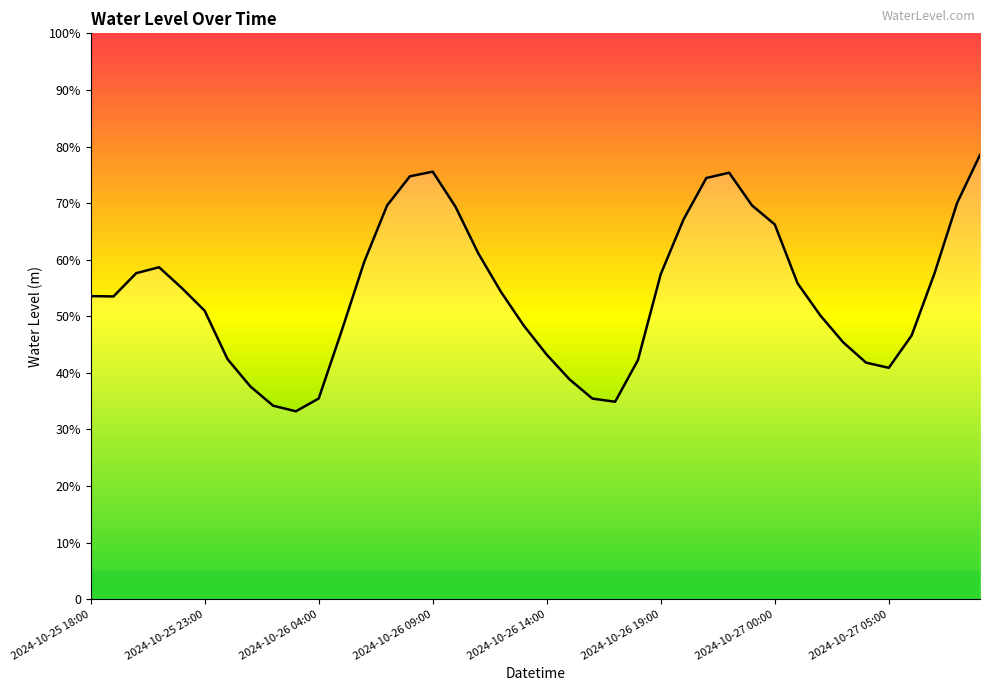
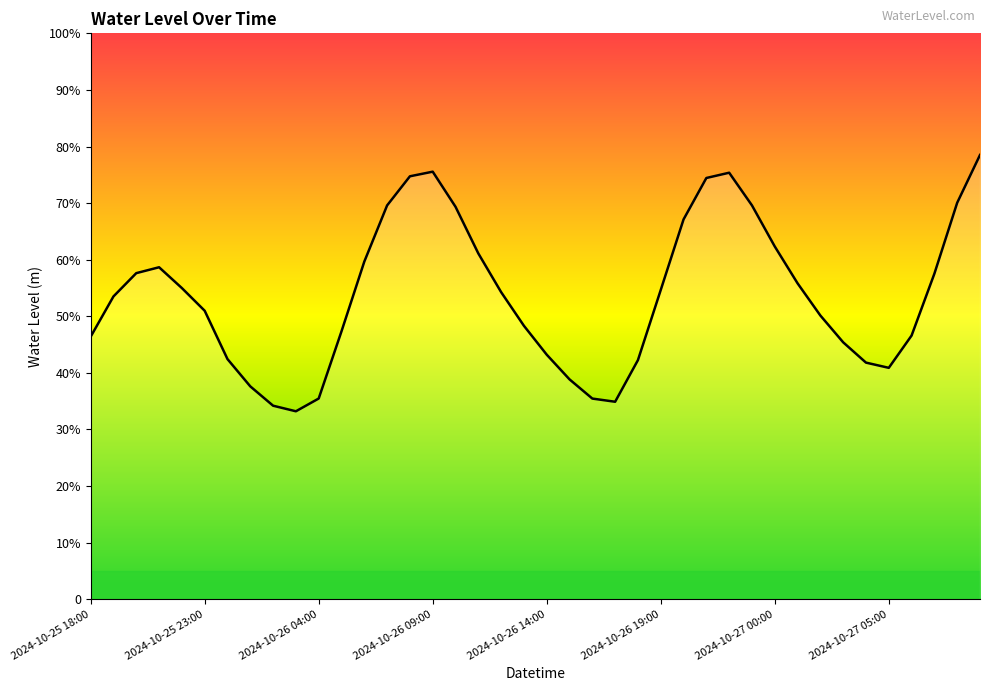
2024-10-25 18:00: 54% -> 46%
2024-10-26 19:00: 57% -> 55%
2024-10-27 00:00: 66% -> 62%
